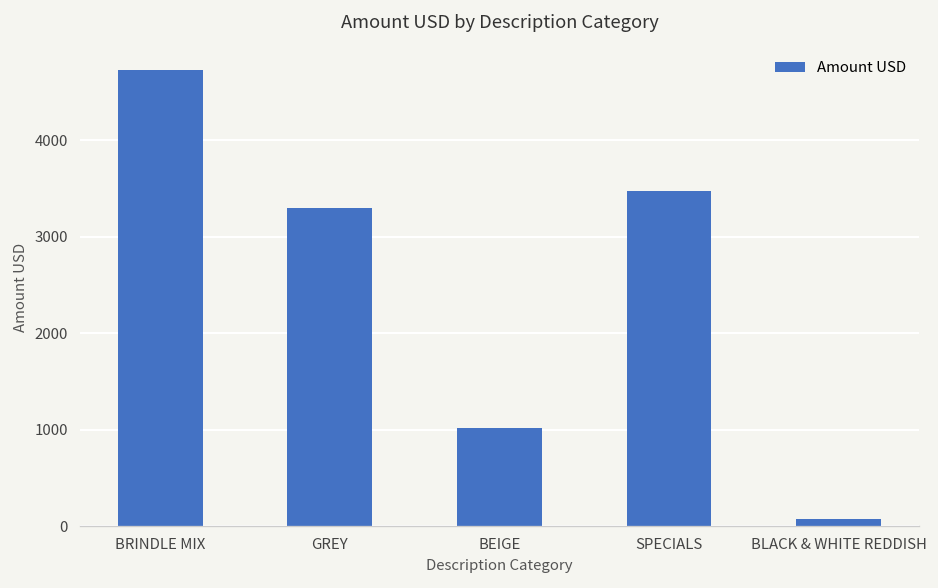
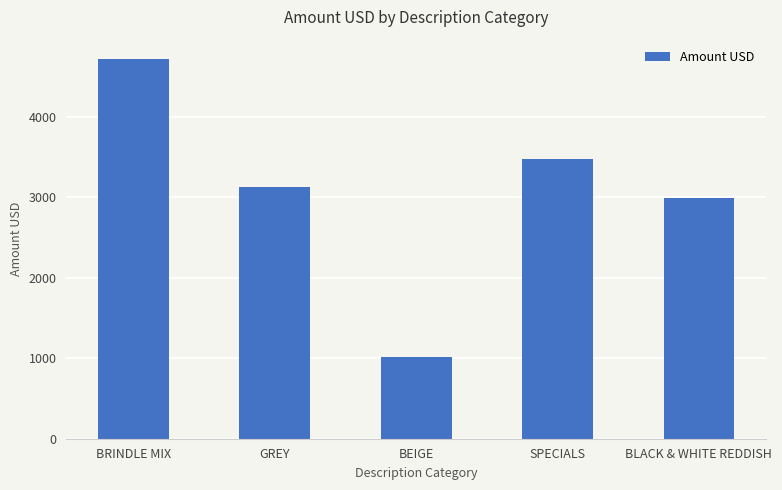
GREY: 3300 -> 3100
BLACK & WHITE REDDISH: 100 -> 3000
